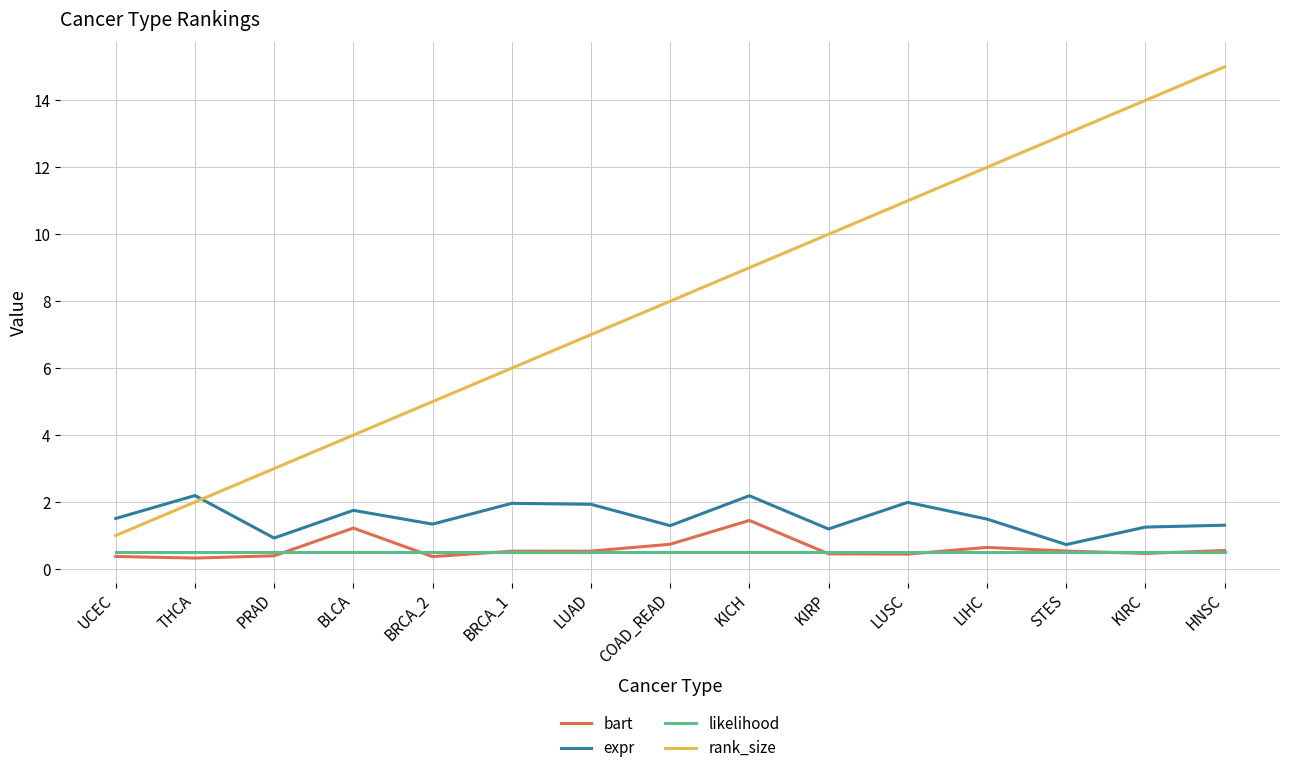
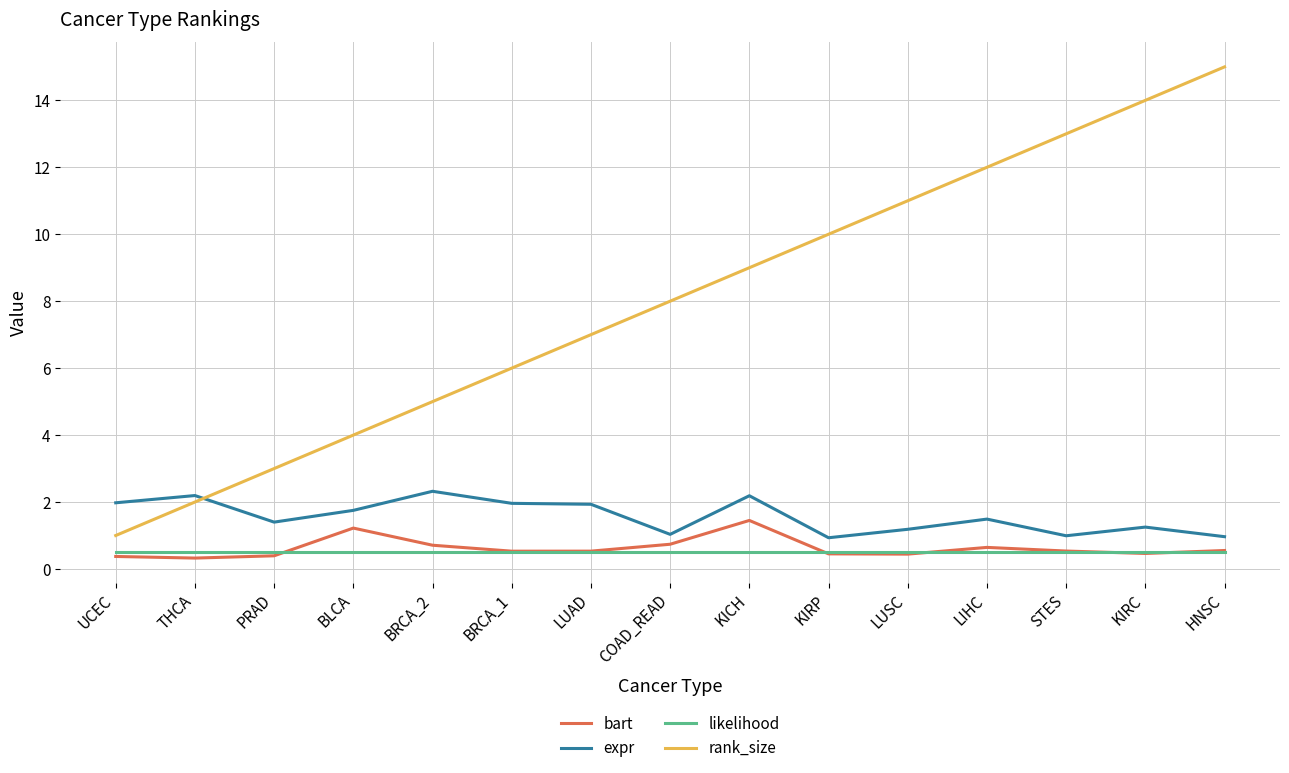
expr, UCEC: 1.5 -> 2.0
expr, PRAD: 0.9 -> 1.4
bart, BRCA_2: 0.4 -> 0.7
expr, BRCA_2: 1.3 -> 2.3
expr, COAD_READ: 1.3 -> 1.0
expr, KIRP: 1.2 -> 0.9
expr, LUSC: 2.0 -> 1.2
expr, STES: 0.7 -> 1.0
expr, HNSC: 1.3 -> 1.0
